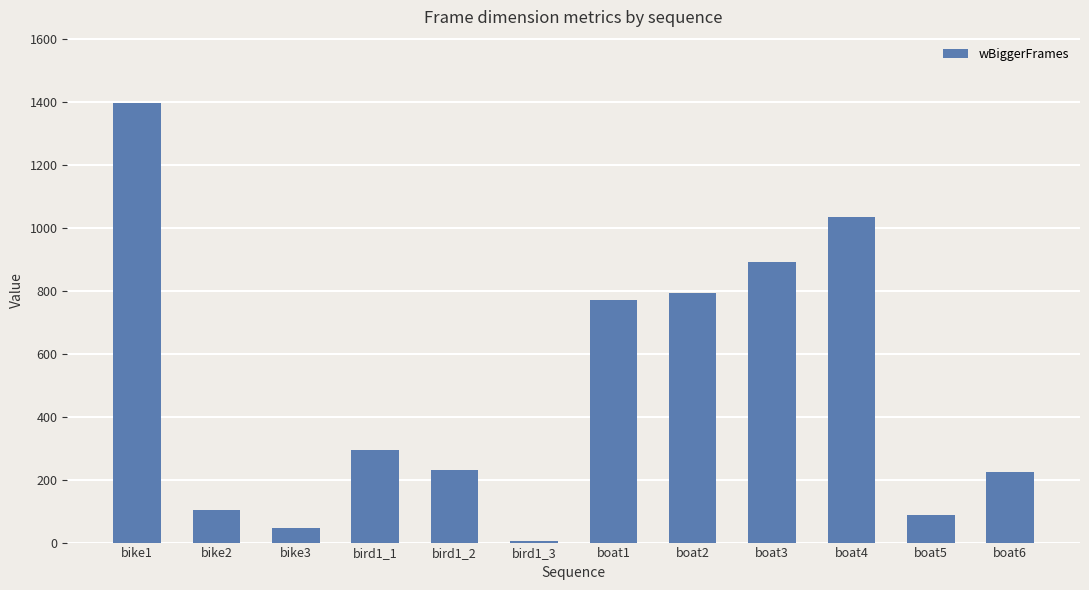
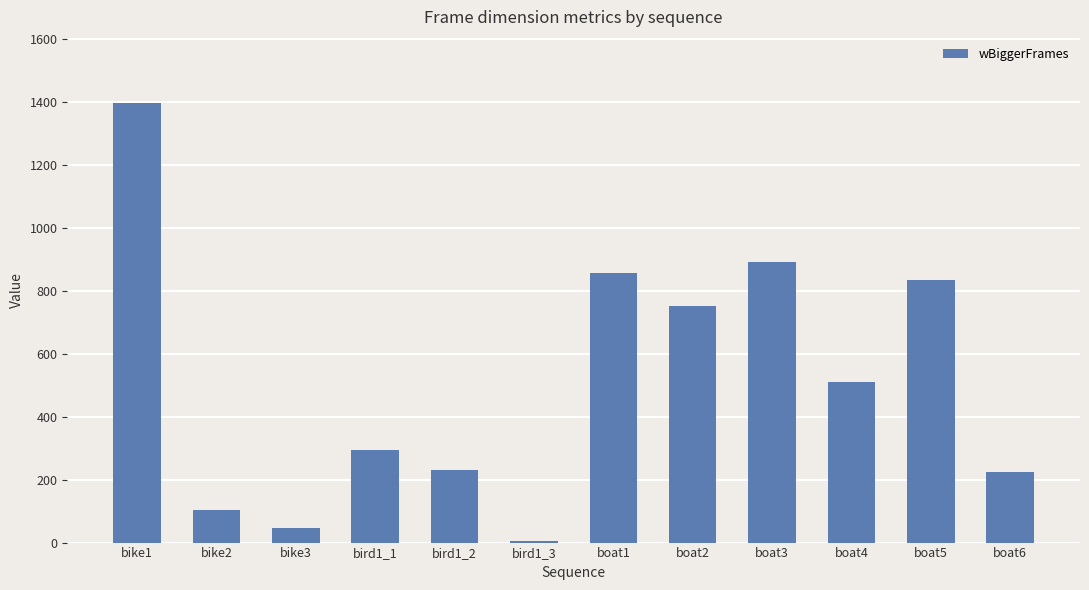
boat1: 770 -> 860
boat2: 790 -> 750
boat4: 1040 -> 510
boat5: 90 -> 840
